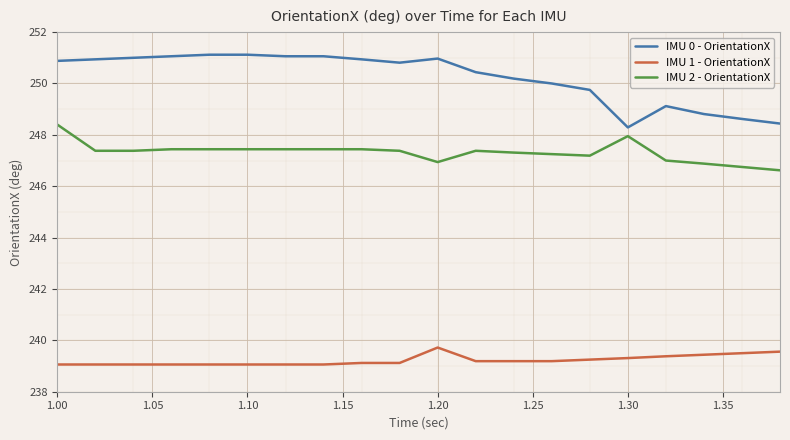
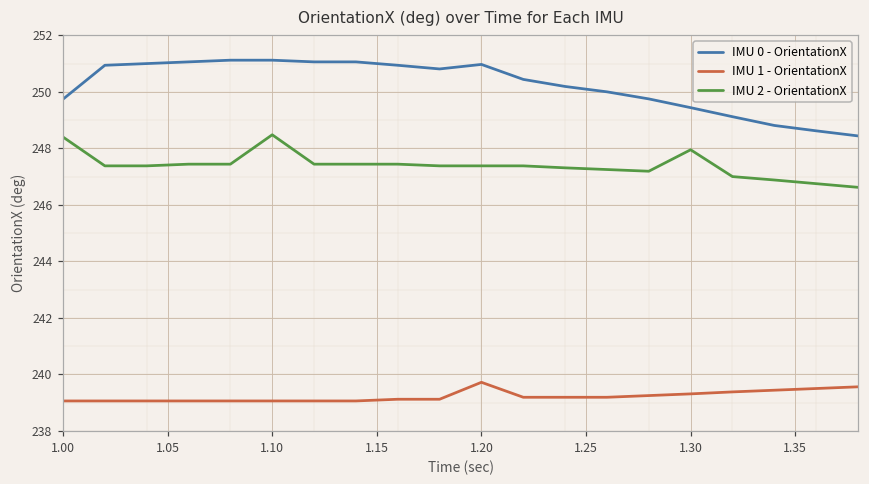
IMU 0 - OrientationX, 1.00: 250.9 -> 249.7
IMU 2 - OrientationX, 1.10: 247.4 -> 248.5
IMU 2 - OrientationX, 1.20: 246.9 -> 247.4
IMU 0 - OrientationX, 1.30: 248.3 -> 249.4
